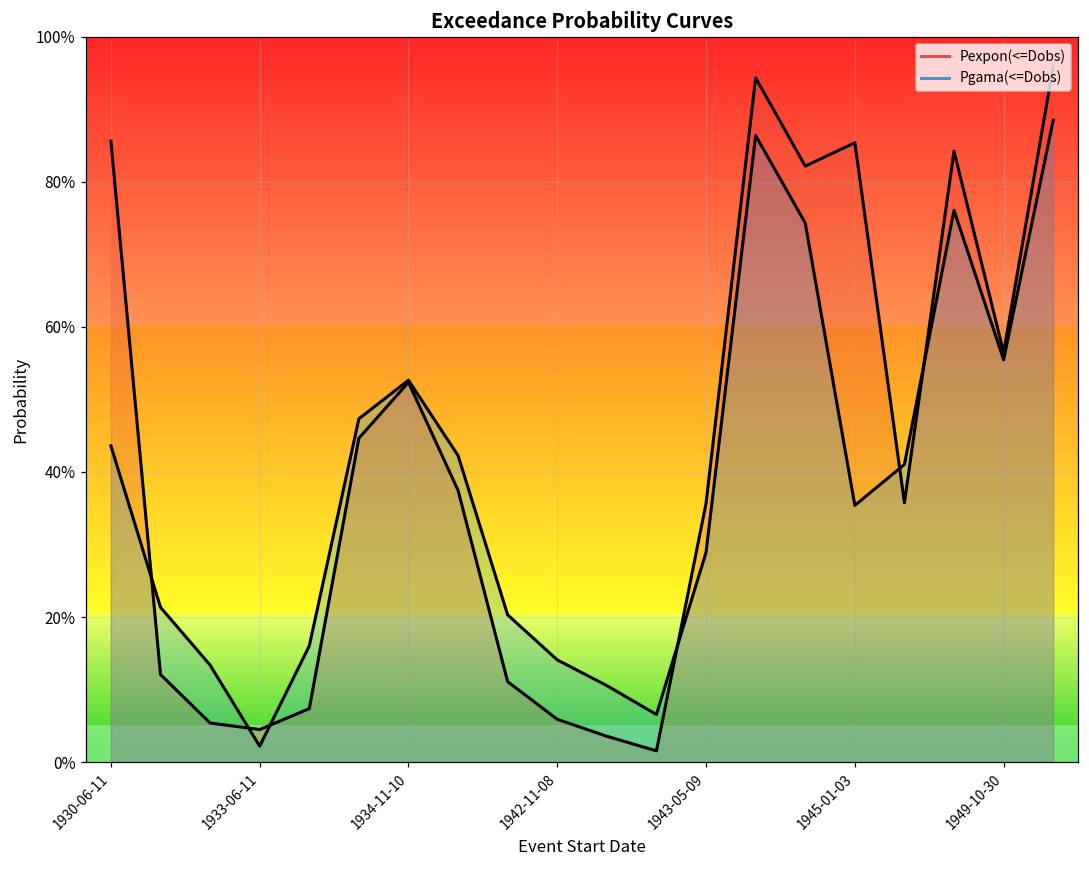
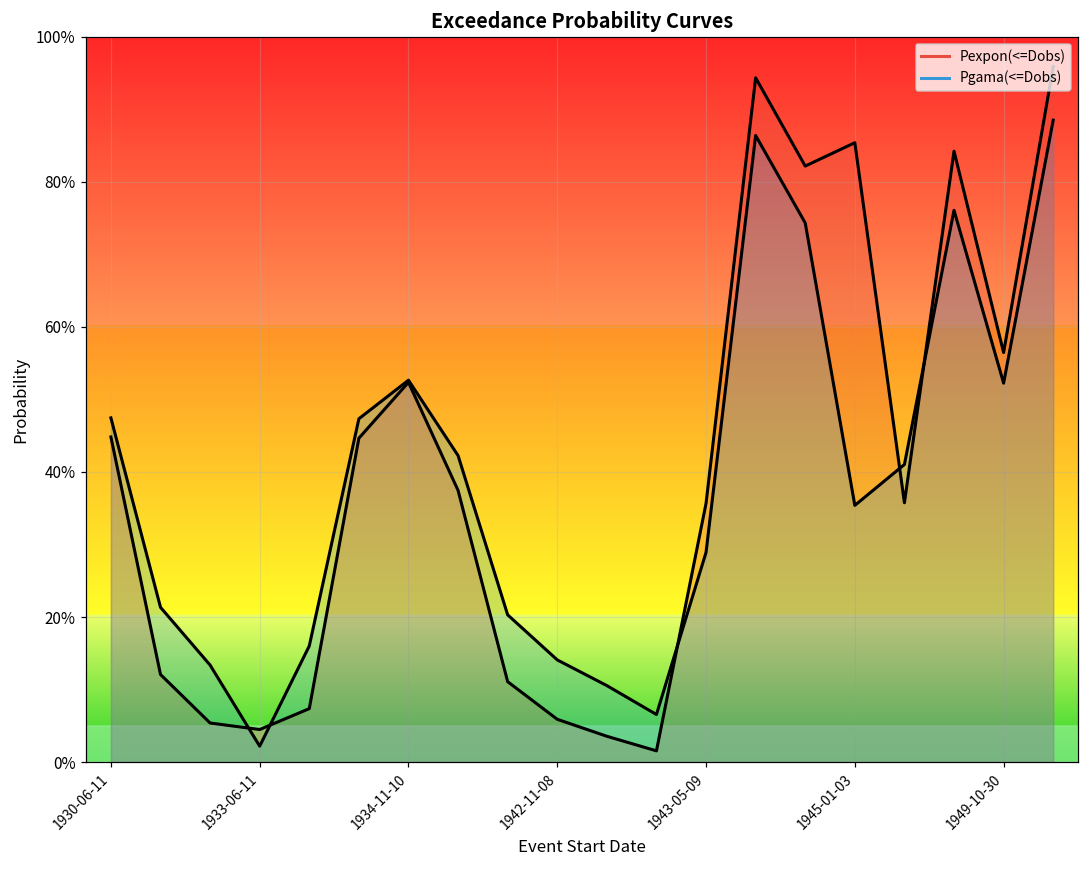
Pexpon(<=Dobs), 1930-06-11: 86% -> 45%
Pgama(<=Dobs), 1930-06-11: 44% -> 47%
Pgama(<=Dobs), 1949-10-30: 55% -> 52%
